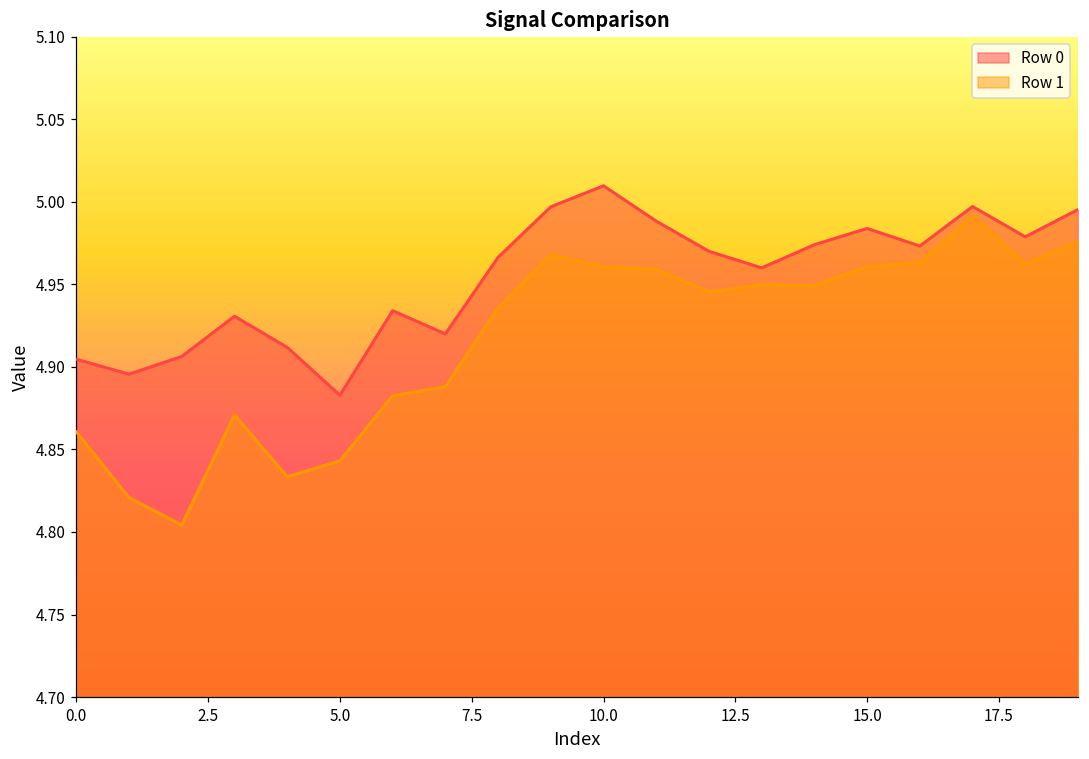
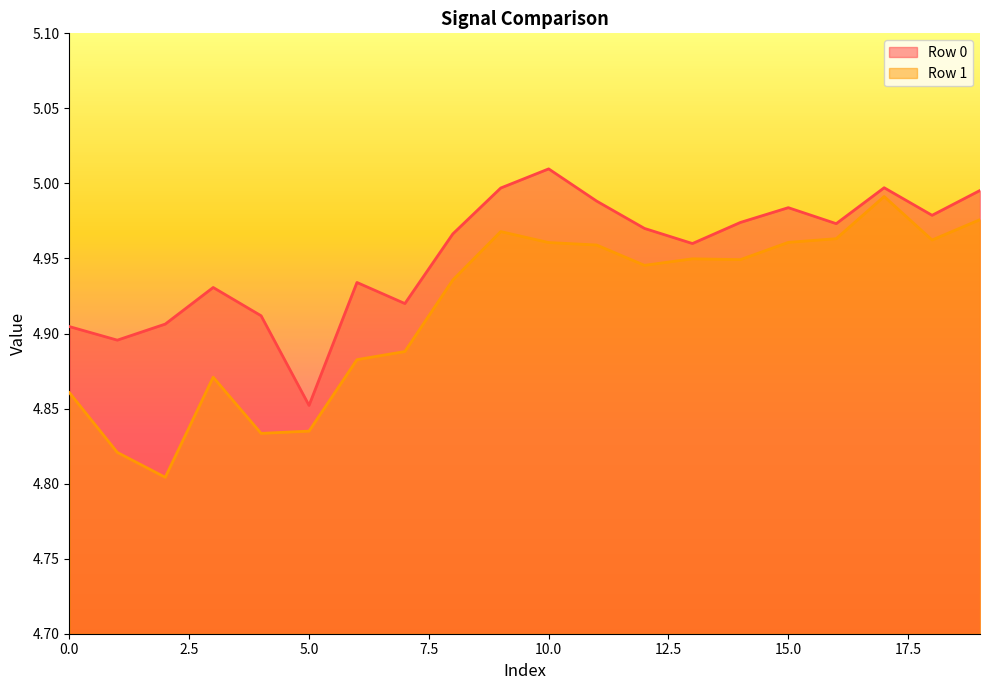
Row 0, 5.0: 4.883 -> 4.852
Row 1, 5.0: 4.843 -> 4.835
